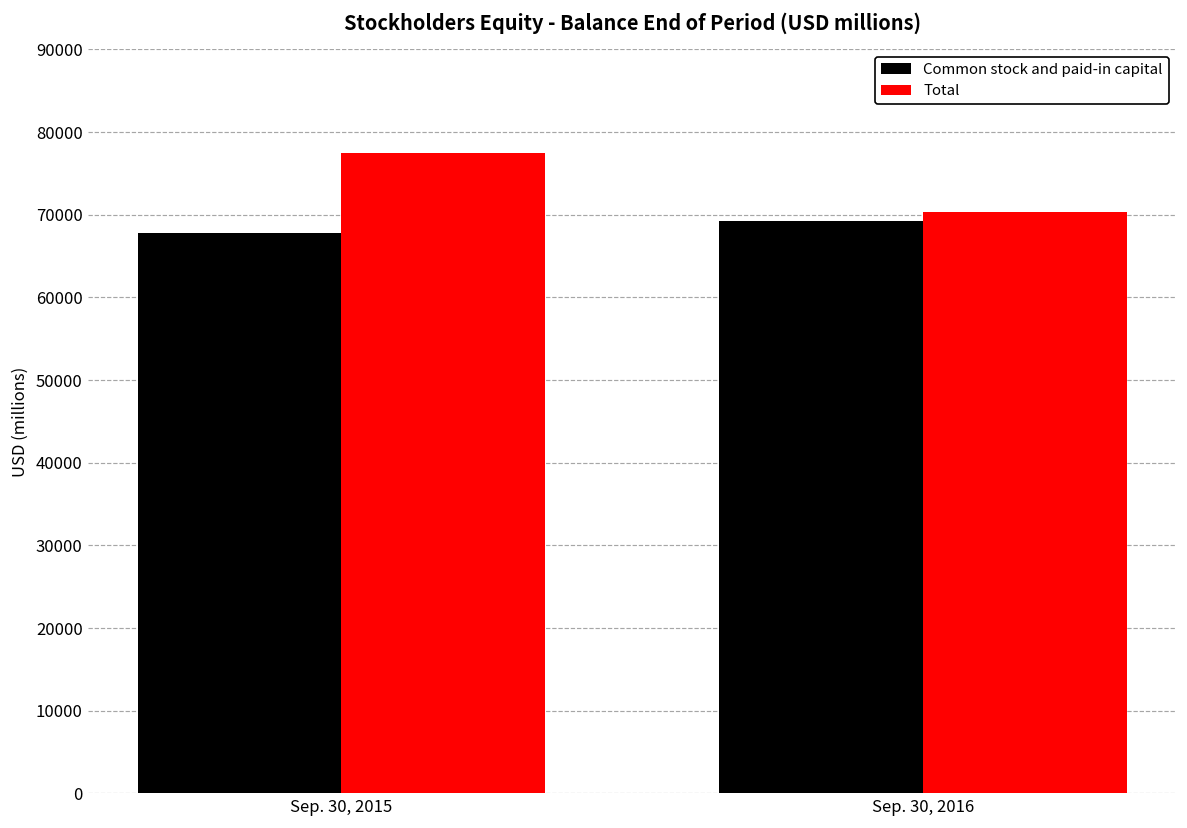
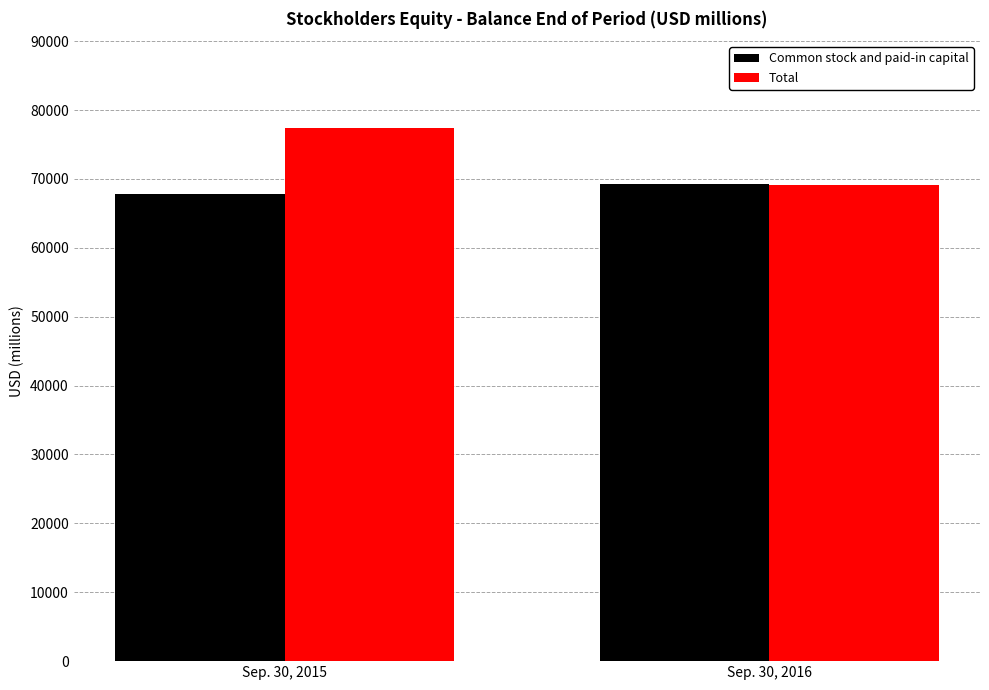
Total, Sep. 30, 2016: 70000 -> 69000
